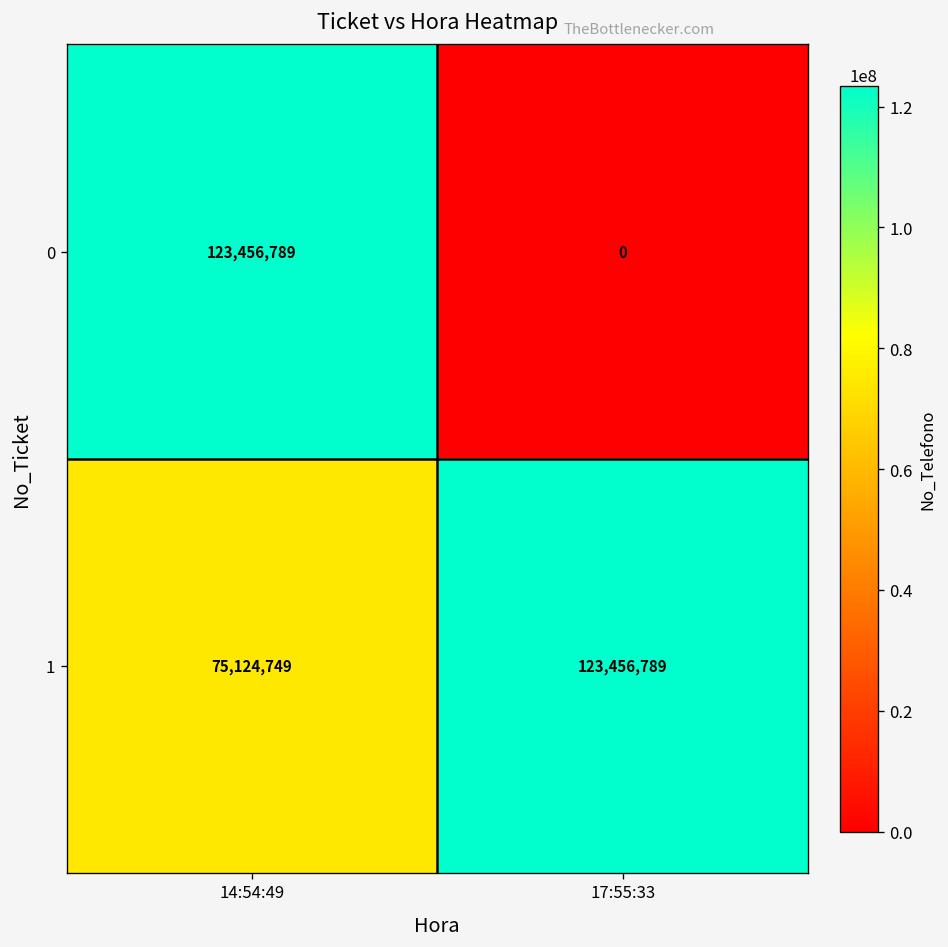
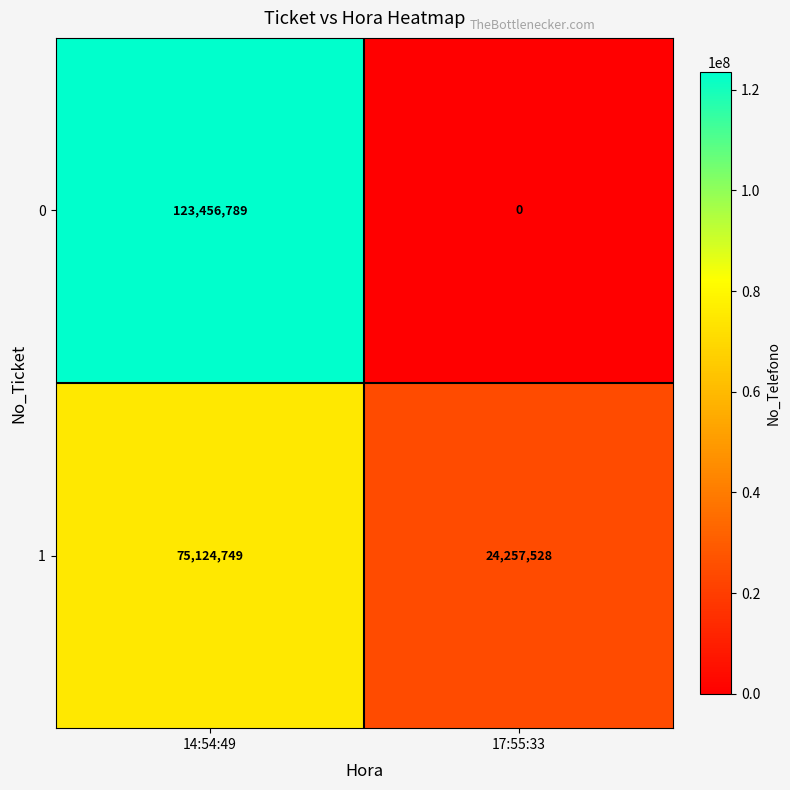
1, 17:55:33: 123,456,789 -> 24,257,528
